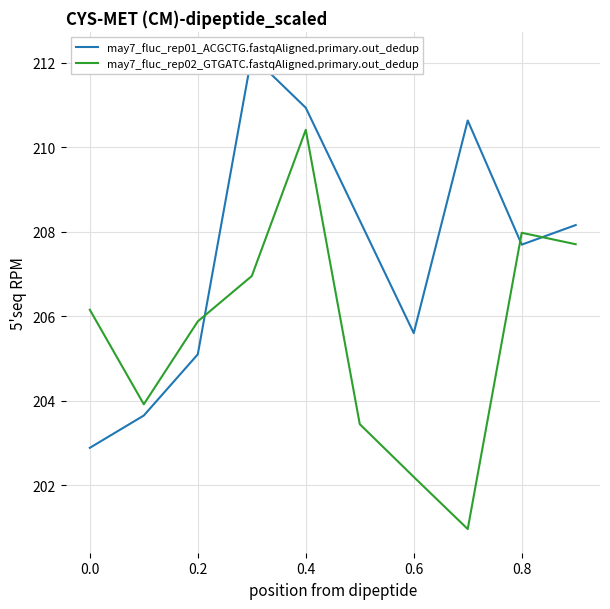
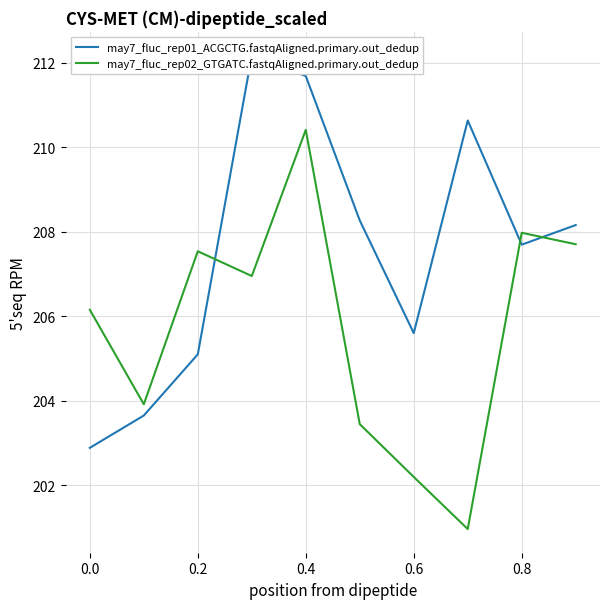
may7_fluc_rep02_GTGATC.fastqAligned.primary.out_dedup, 0.2: 205.9 -> 207.5
may7_fluc_rep01_ACGCTG.fastqAligned.primary.out_dedup, 0.4: 210.9 -> 211.7
